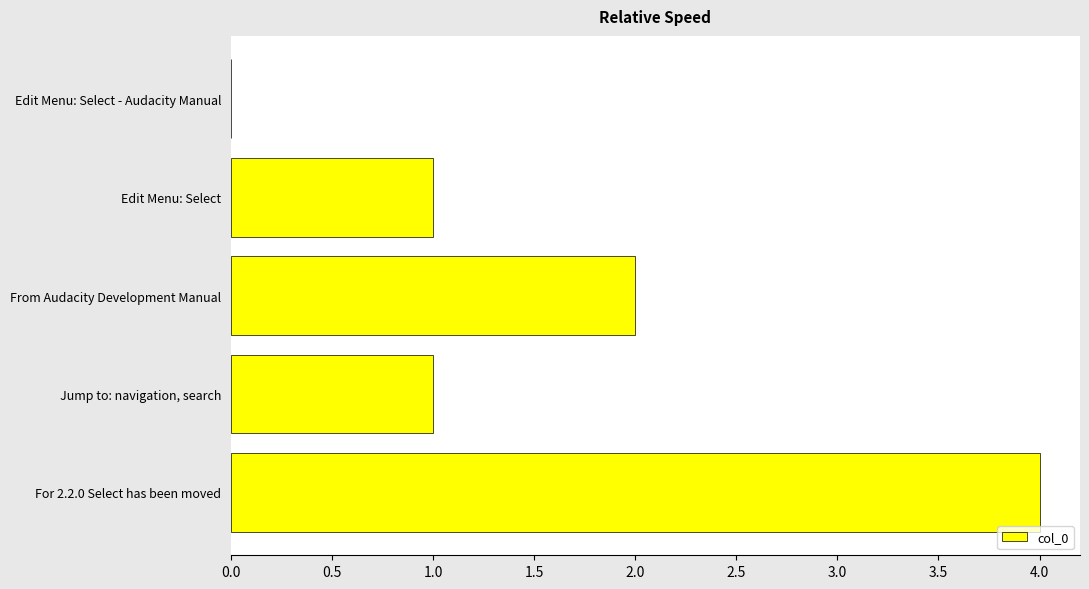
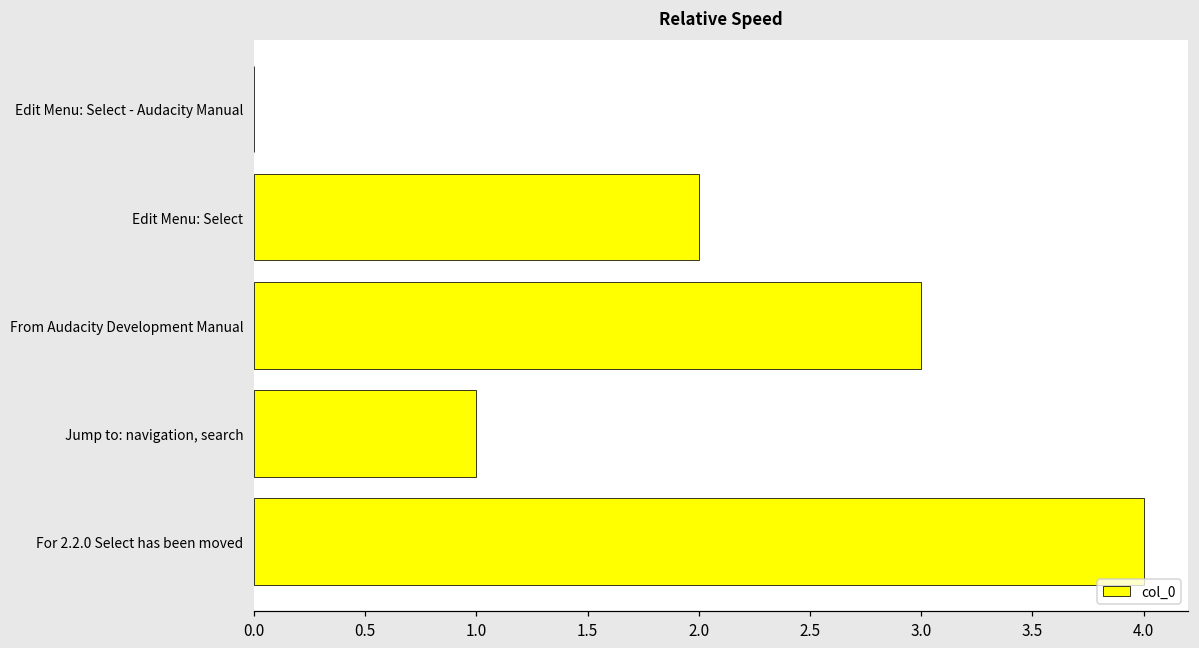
Edit Menu: Select: 1 -> 2
From Audacity Development Manual: 2 -> 3
